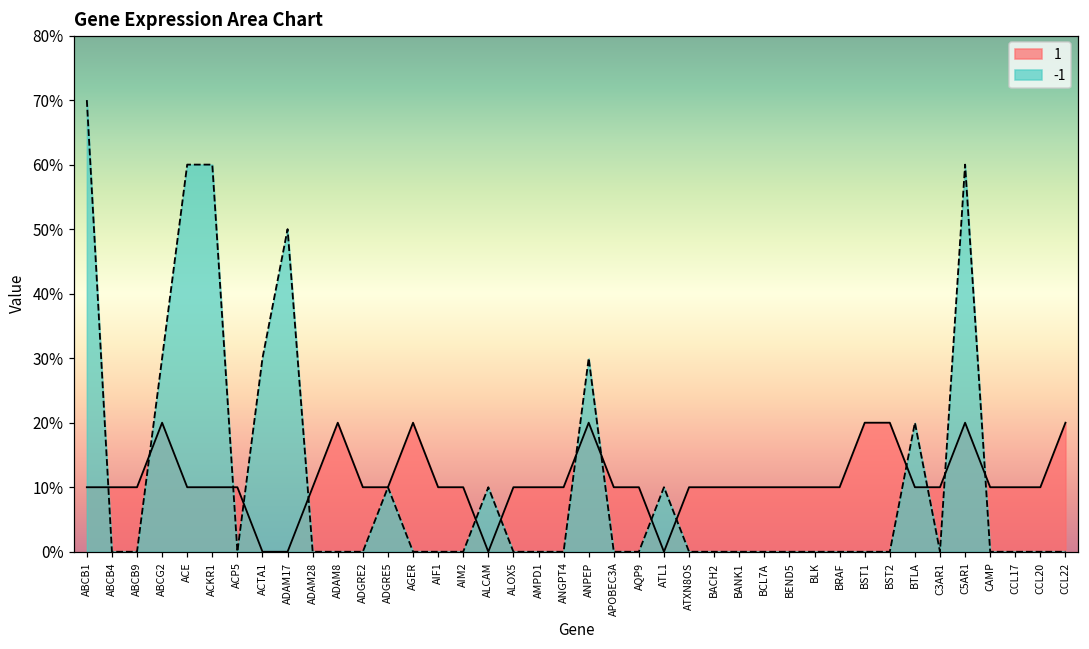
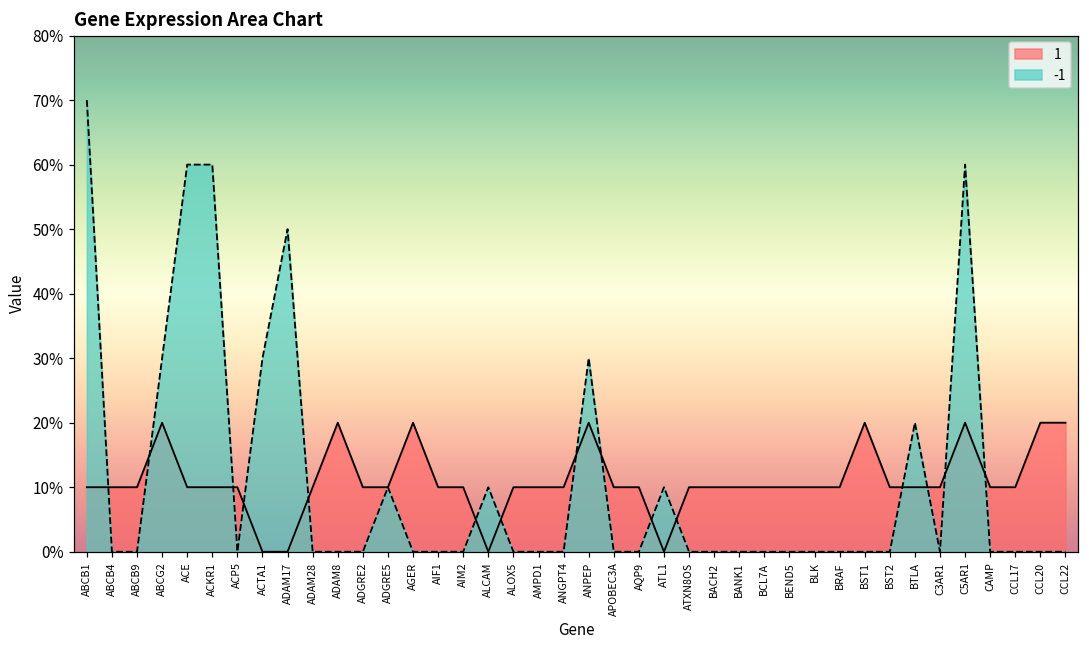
1, BST2: 20% -> 10%
1, CCL20: 10% -> 20%
